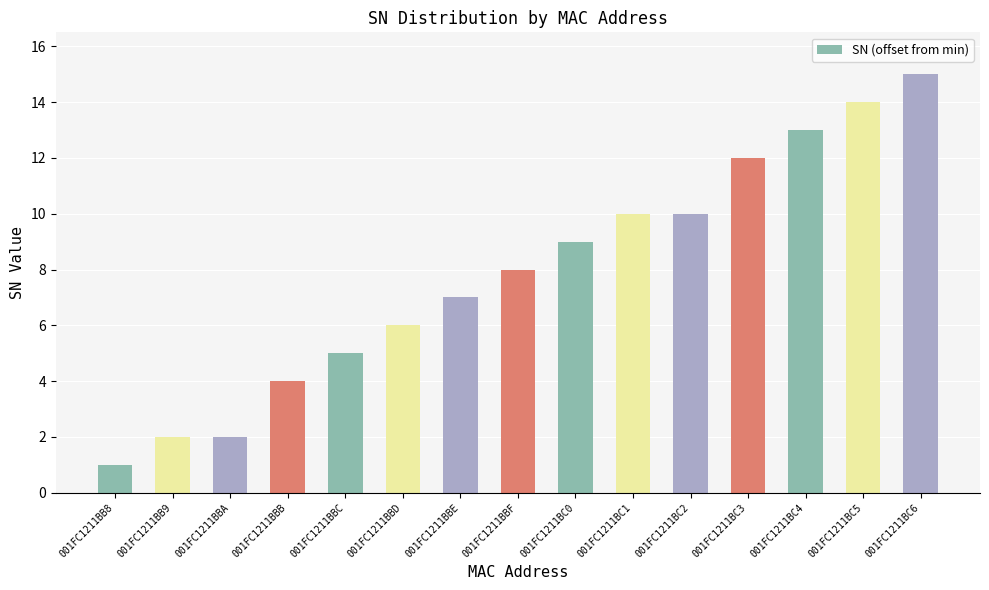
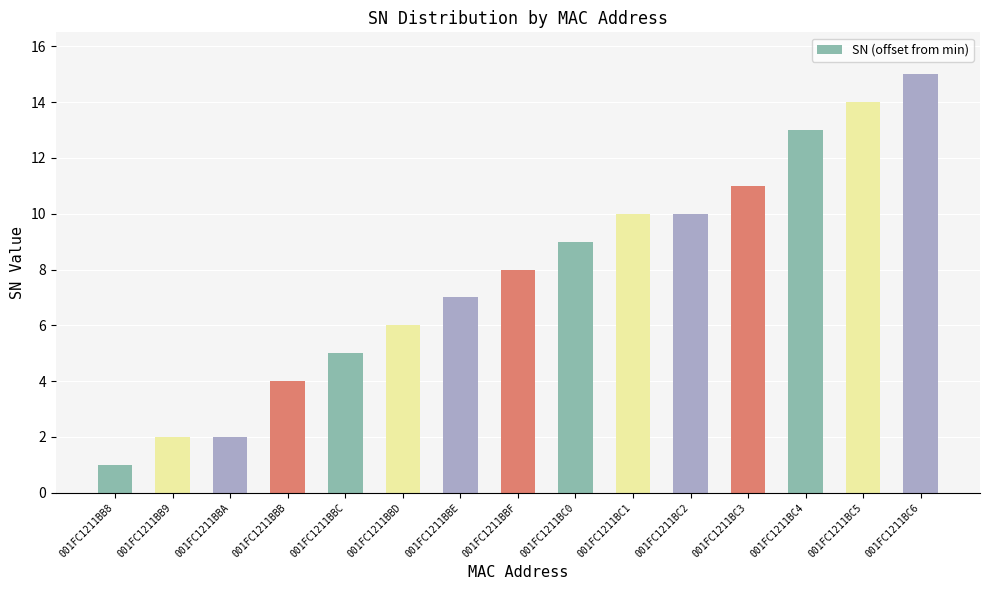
001FC1211BC3: 12.0 -> 11.0
